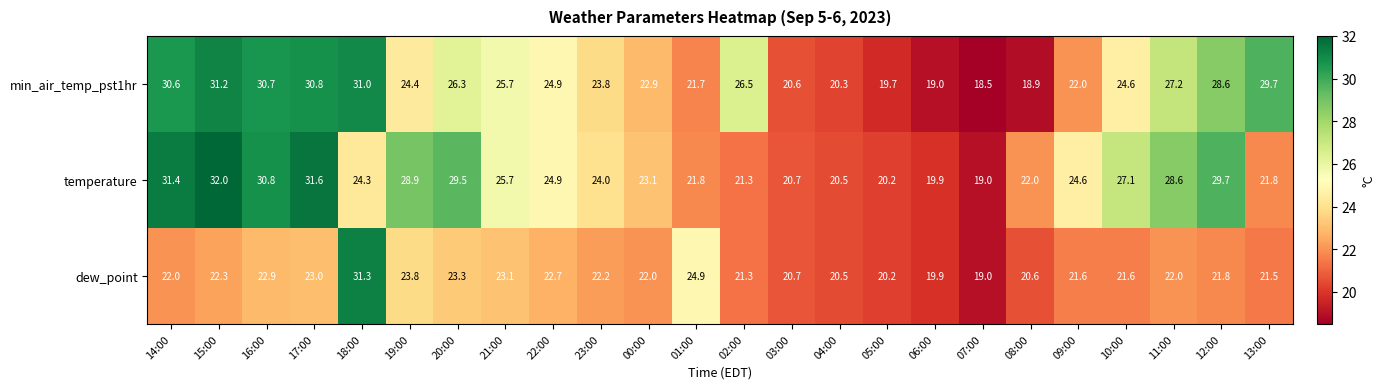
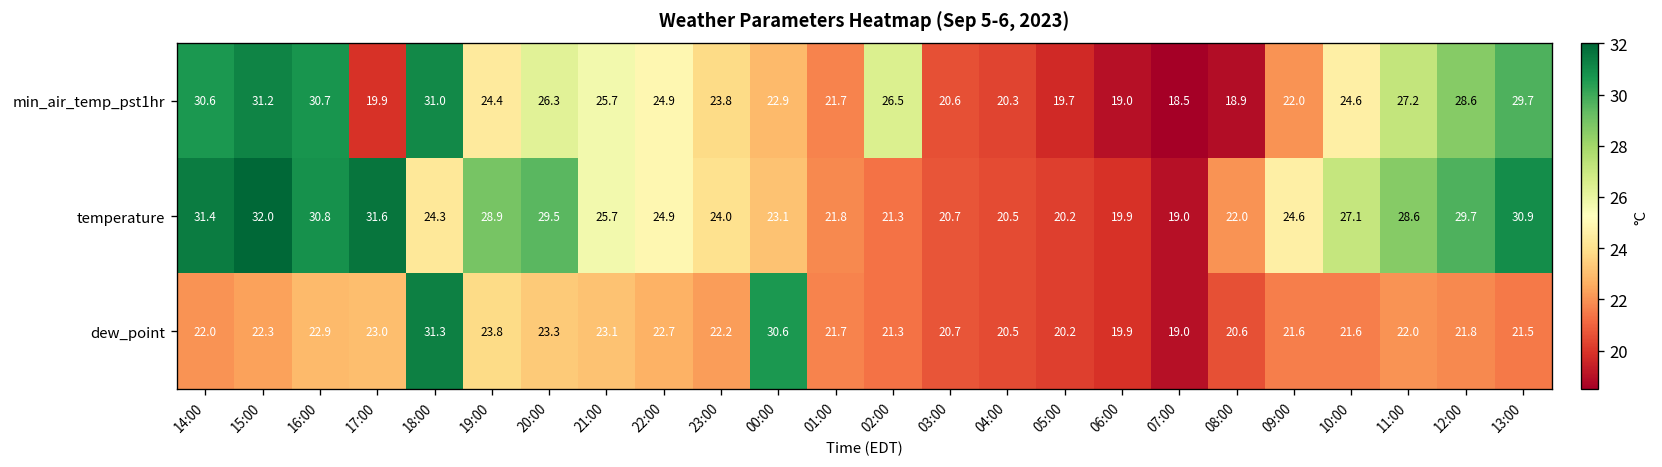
min_air_temp_pst1hr, 17:00: 30.8 -> 19.9
temperature, 13:00: 21.8 -> 30.9
dew_point, 00:00: 22.0 -> 30.6
dew_point, 01:00: 24.9 -> 21.7
